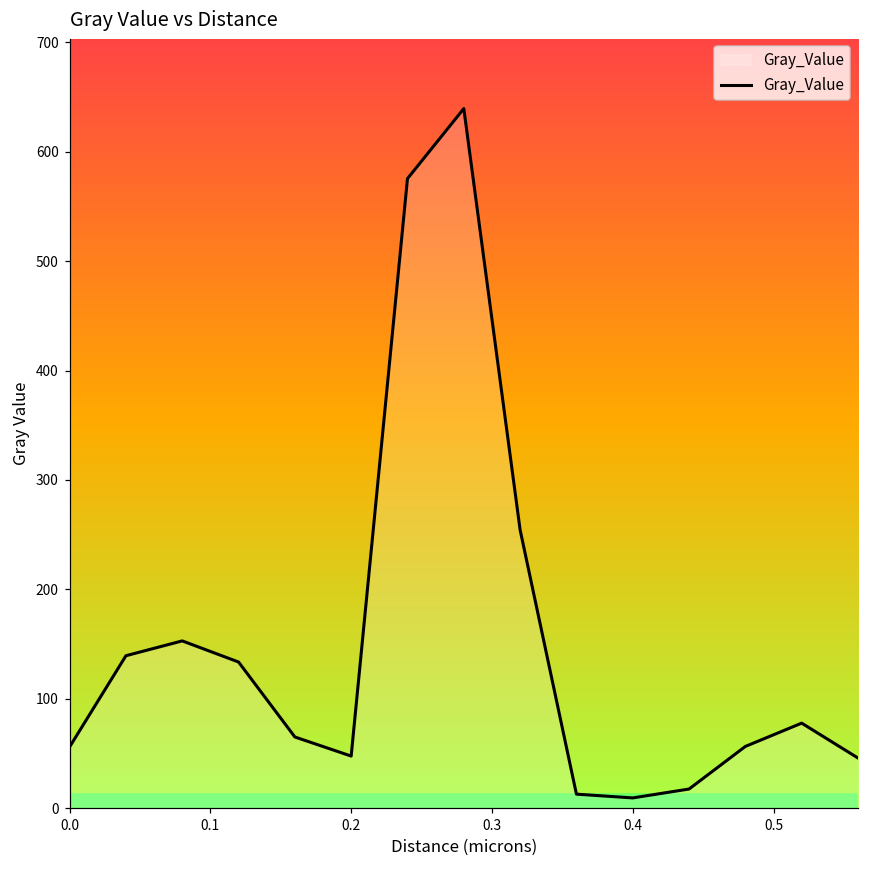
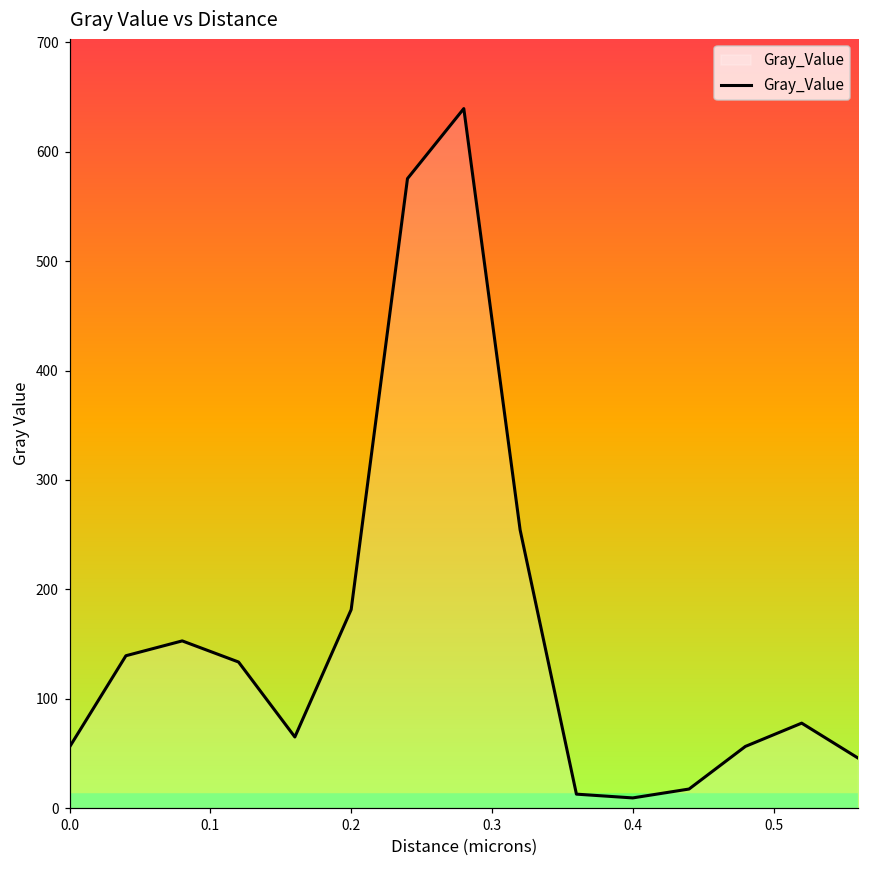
0.2: 50 -> 180
